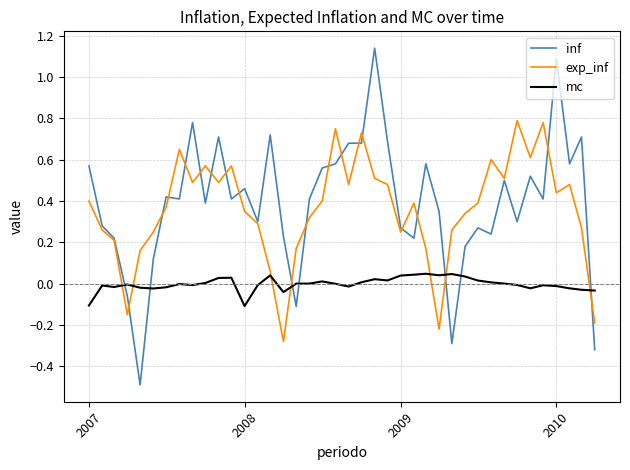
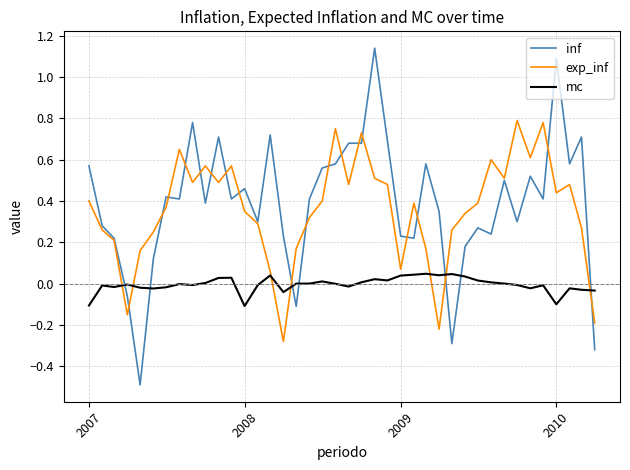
inf, 2009: 0.27 -> 0.23
exp_inf, 2009: 0.25 -> 0.07
mc, 2010: -0.01 -> -0.10
